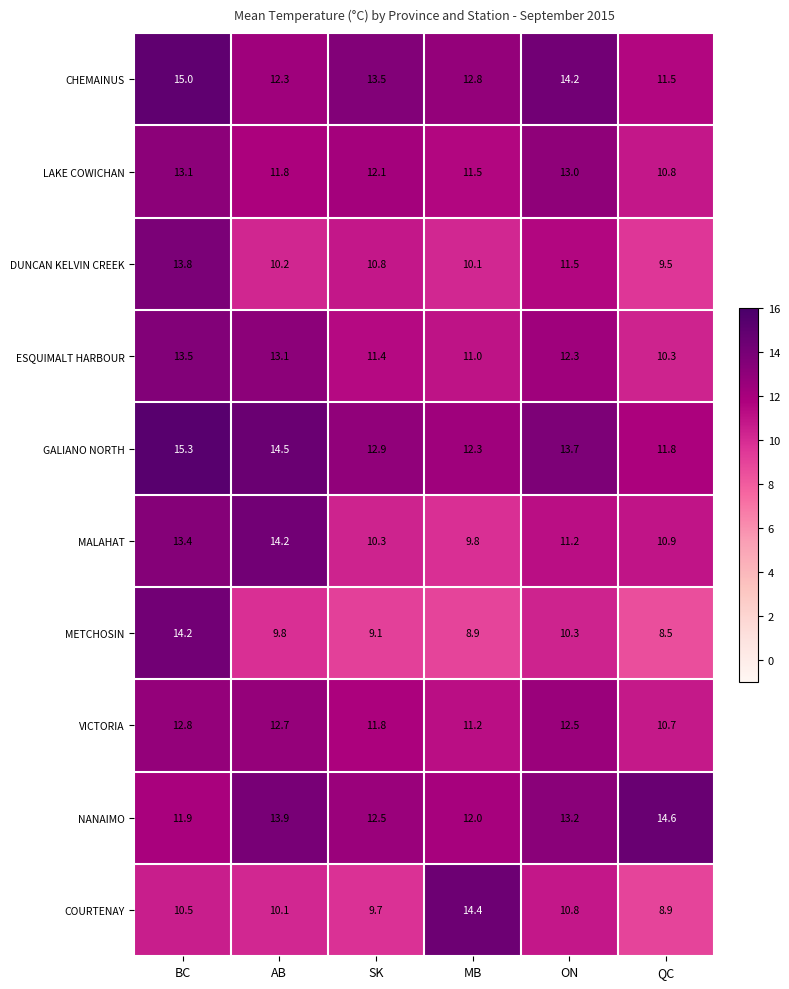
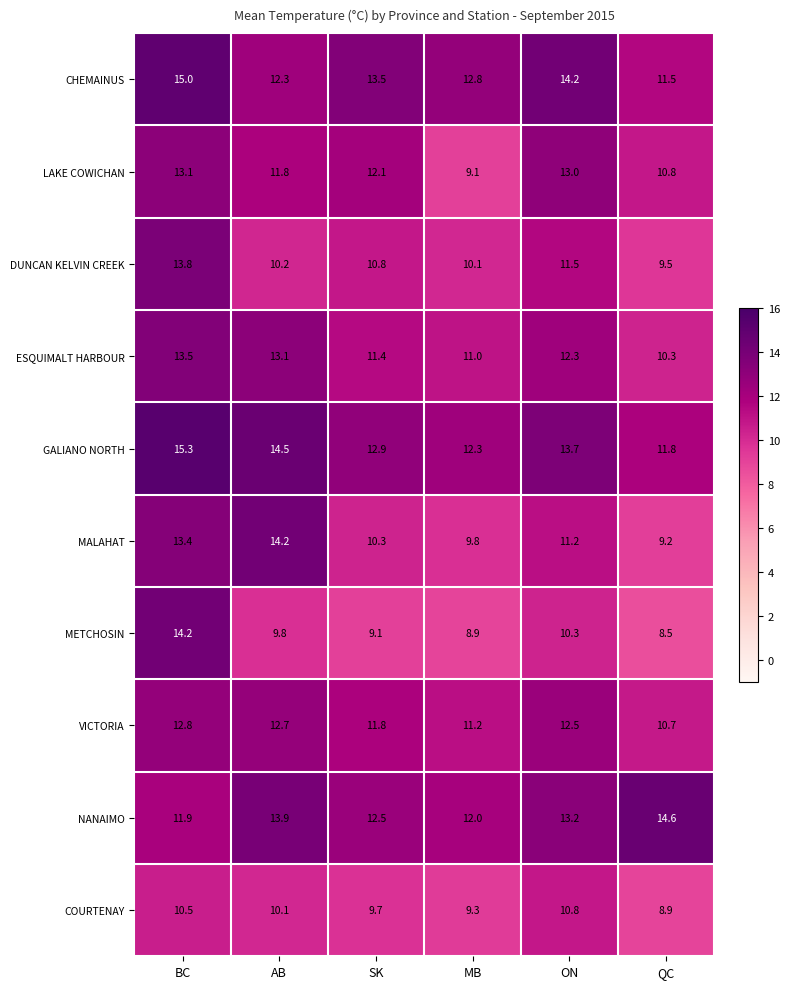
LAKE COWICHAN, MB: 11.5 -> 9.1
MALAHAT, QC: 10.9 -> 9.2
COURTENAY, MB: 14.4 -> 9.3
